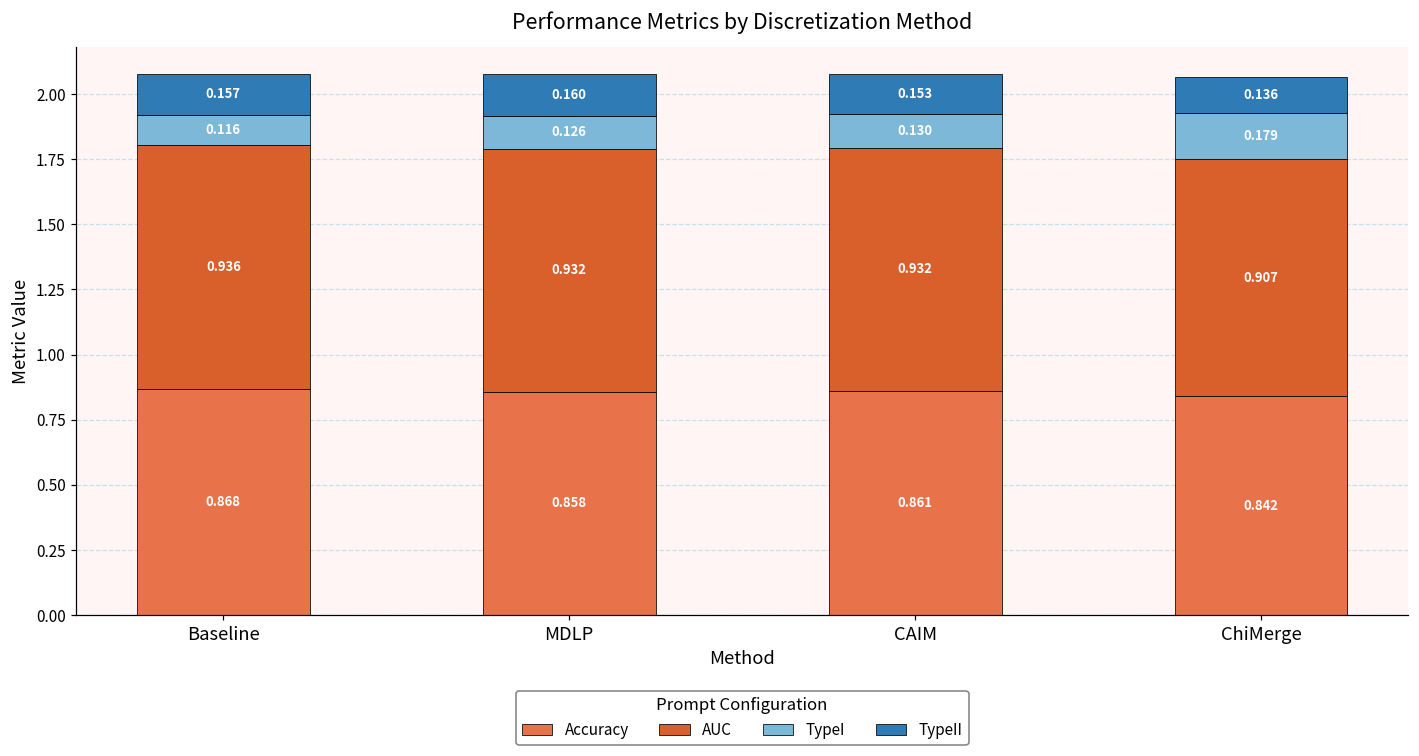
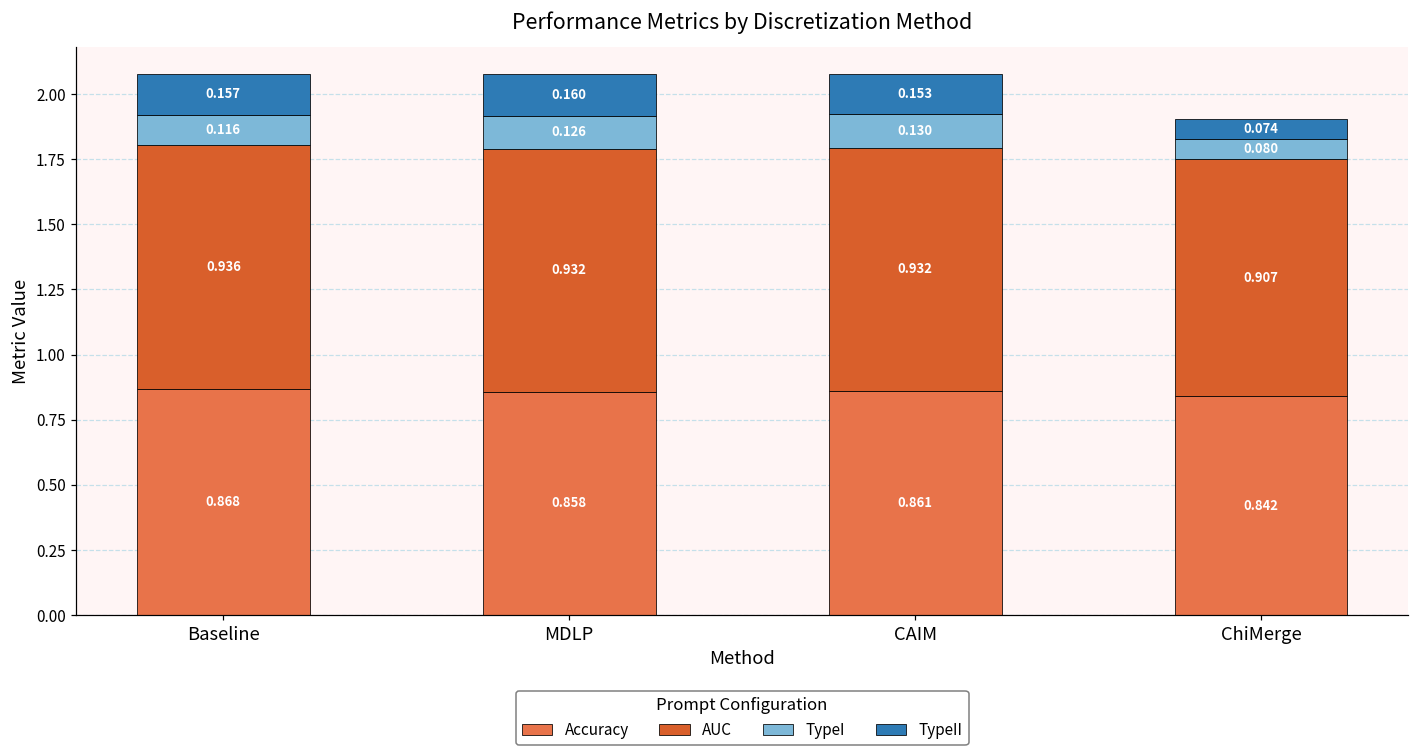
TypeI, ChiMerge: 0.179 -> 0.080
TypeII, ChiMerge: 0.136 -> 0.074
